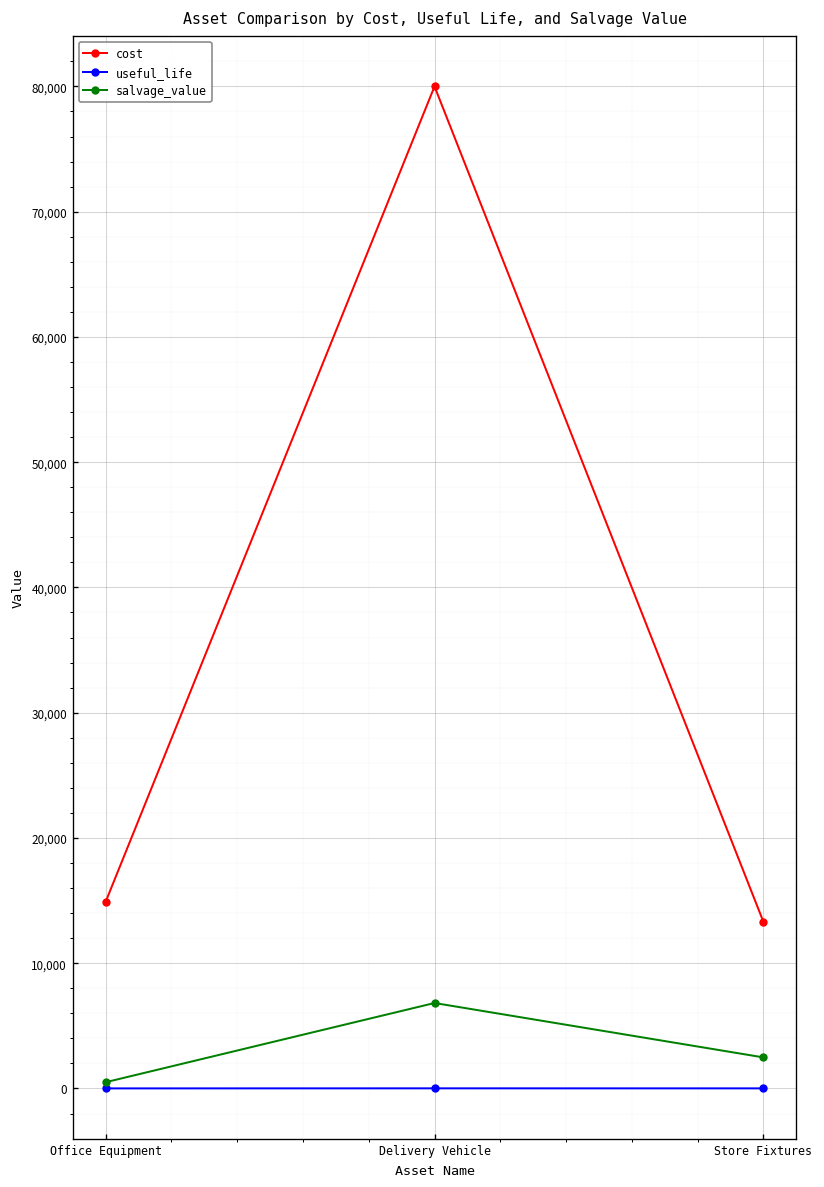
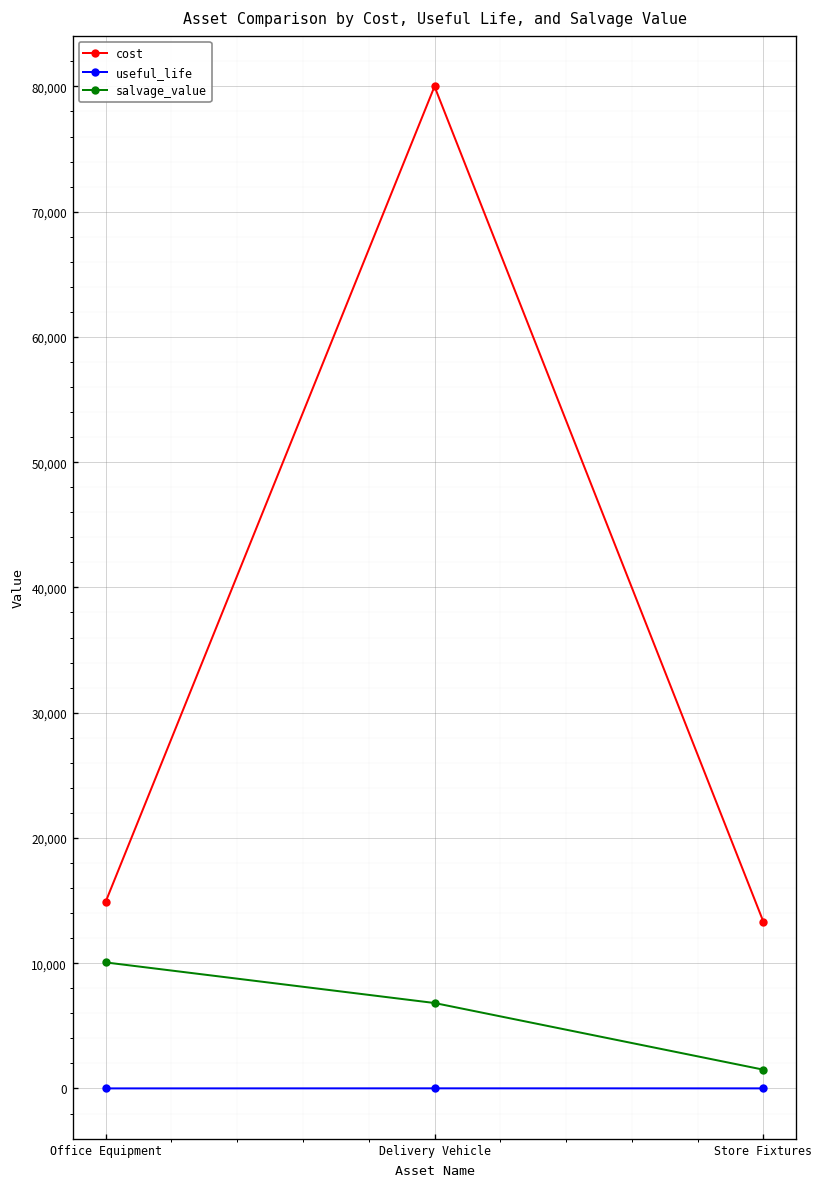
salvage_value, Office Equipment: 500 -> 10,100
salvage_value, Store Fixtures: 2,500 -> 1,500
